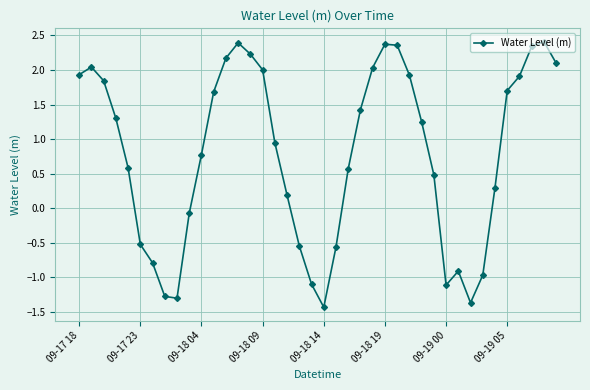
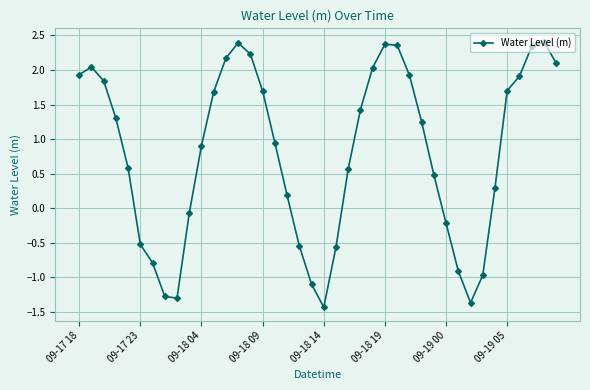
09-18 04: 0.8 -> 0.9
09-18 09: 2.0 -> 1.7
09-19 00: -1.1 -> -0.2
